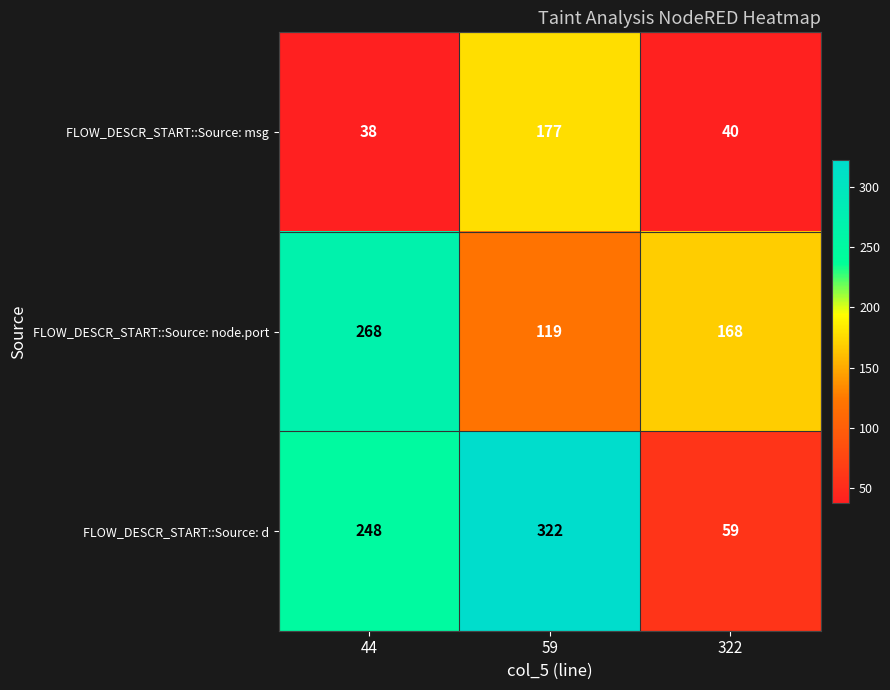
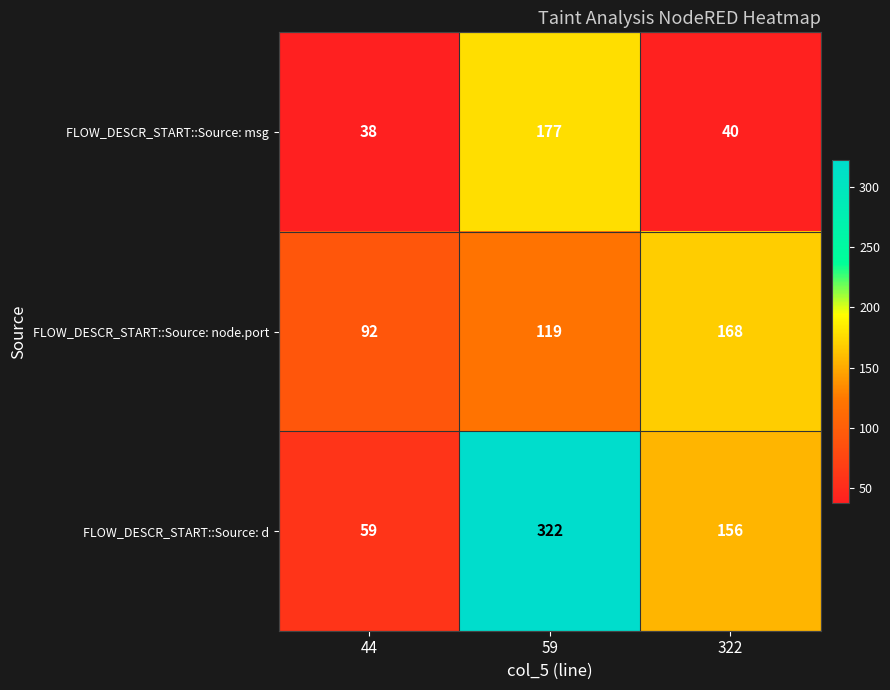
FLOW_DESCR_START::Source: node.port, 44: 268 -> 92
FLOW_DESCR_START::Source: d, 44: 248 -> 59
FLOW_DESCR_START::Source: d, 322: 59 -> 156
